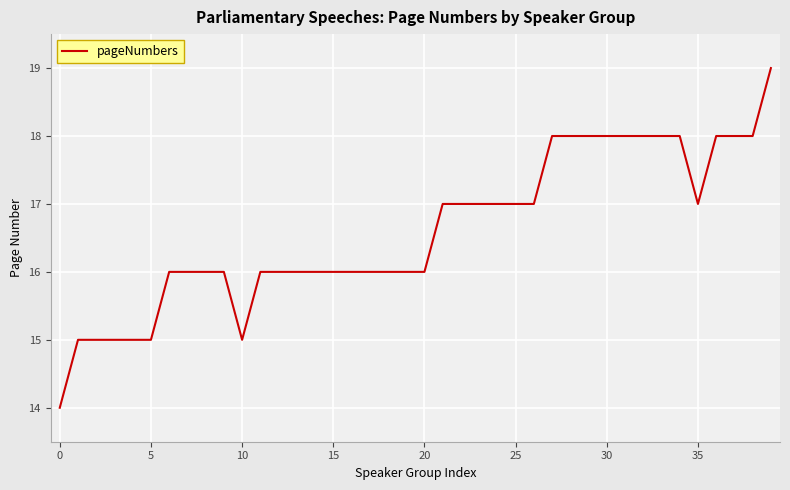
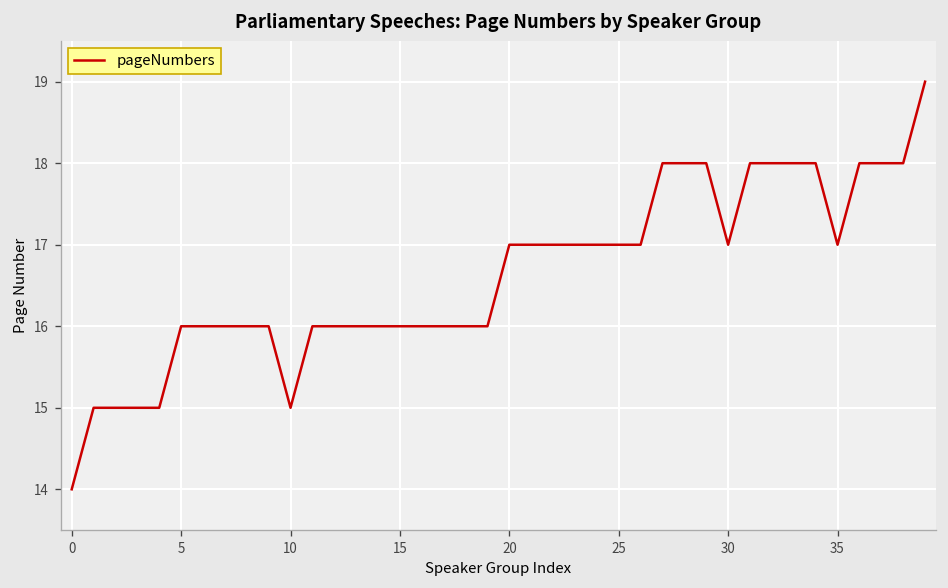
5: 15 -> 16
20: 16 -> 17
30: 18 -> 17
